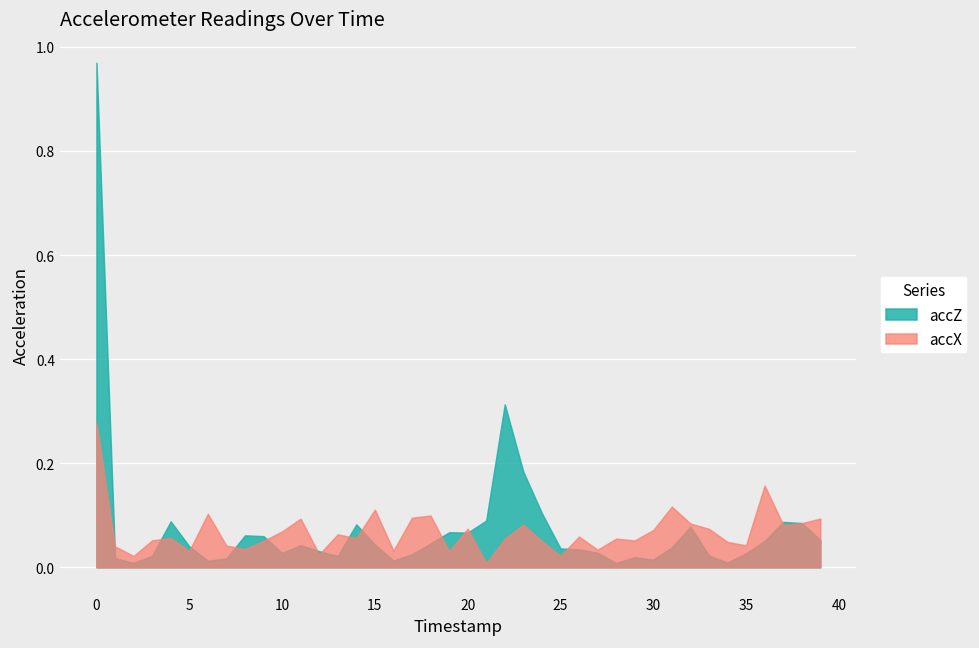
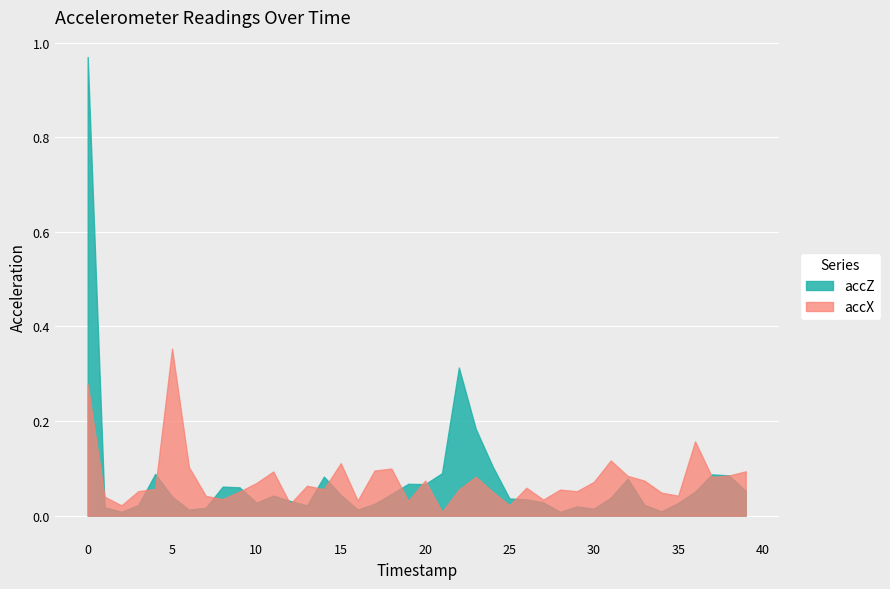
accX, 5: 0.03 -> 0.35
